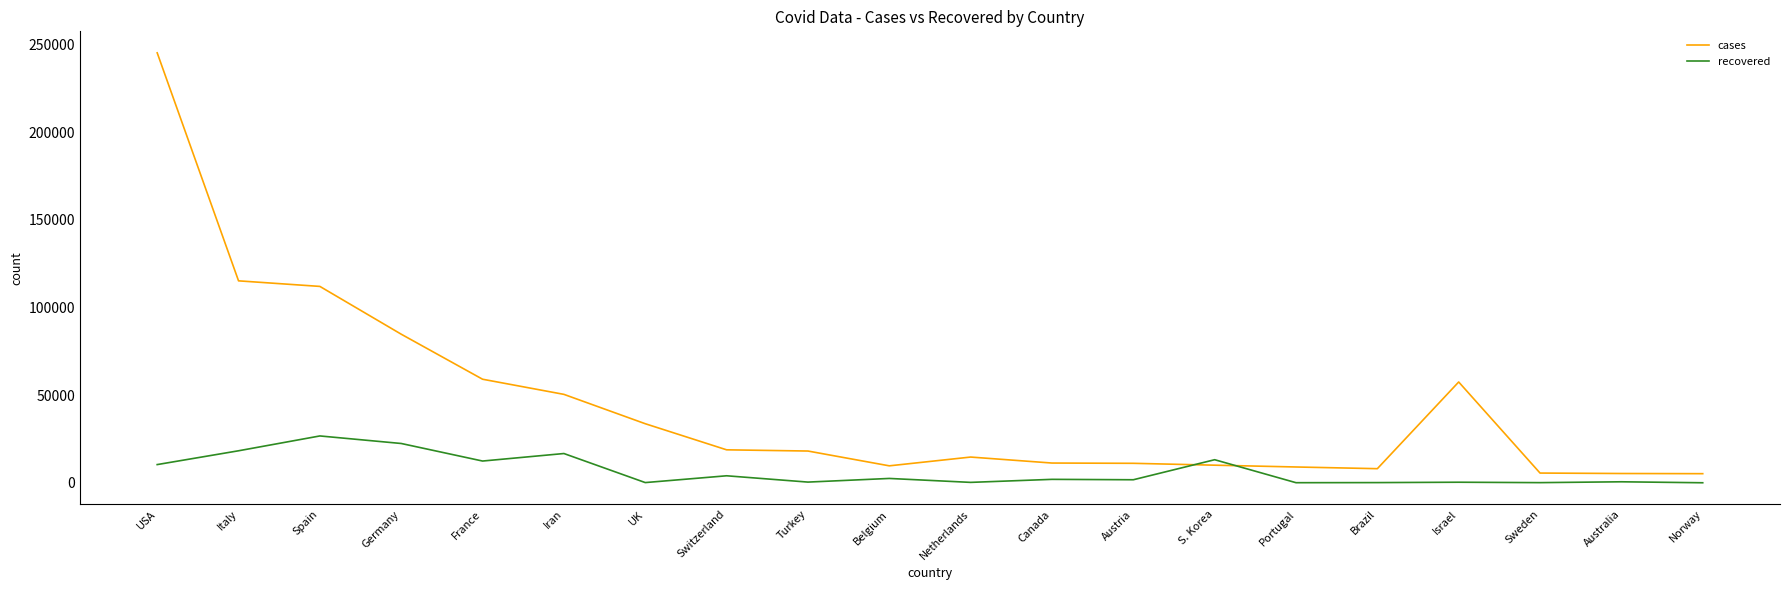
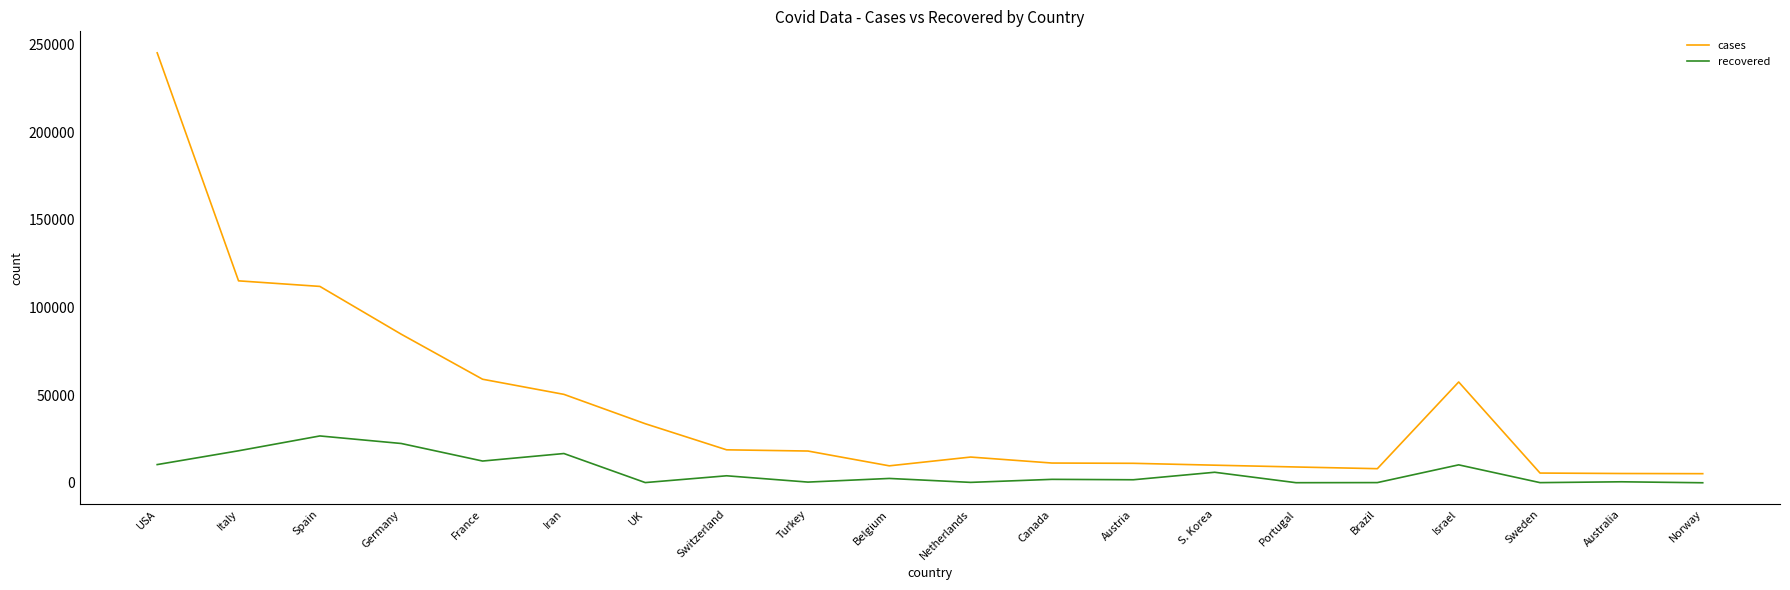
recovered, S. Korea: 13000 -> 6000
recovered, Israel: 0 -> 10000
